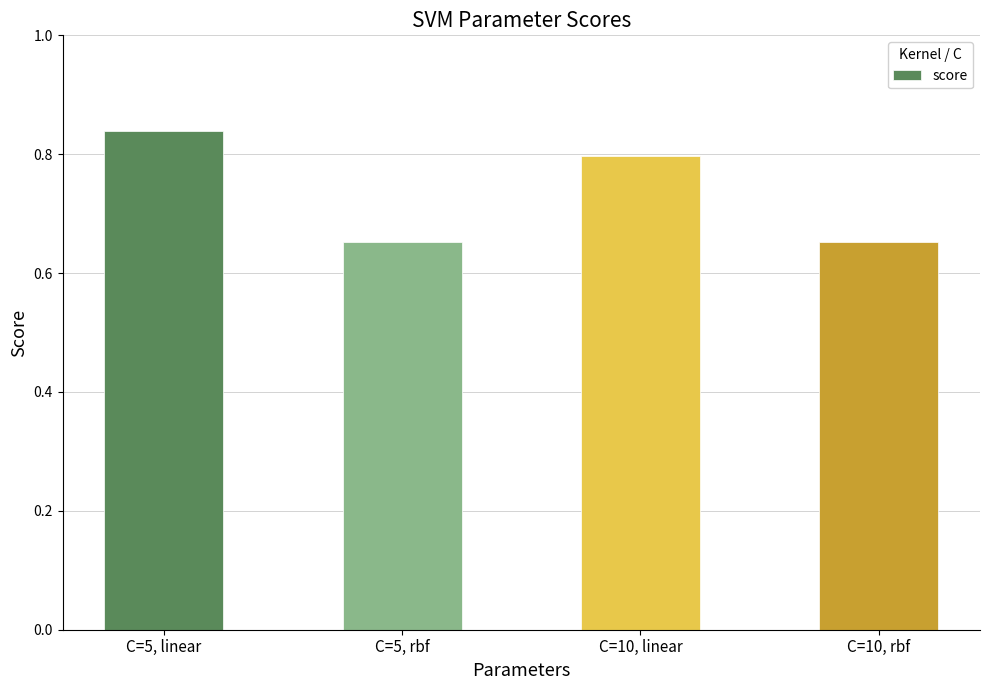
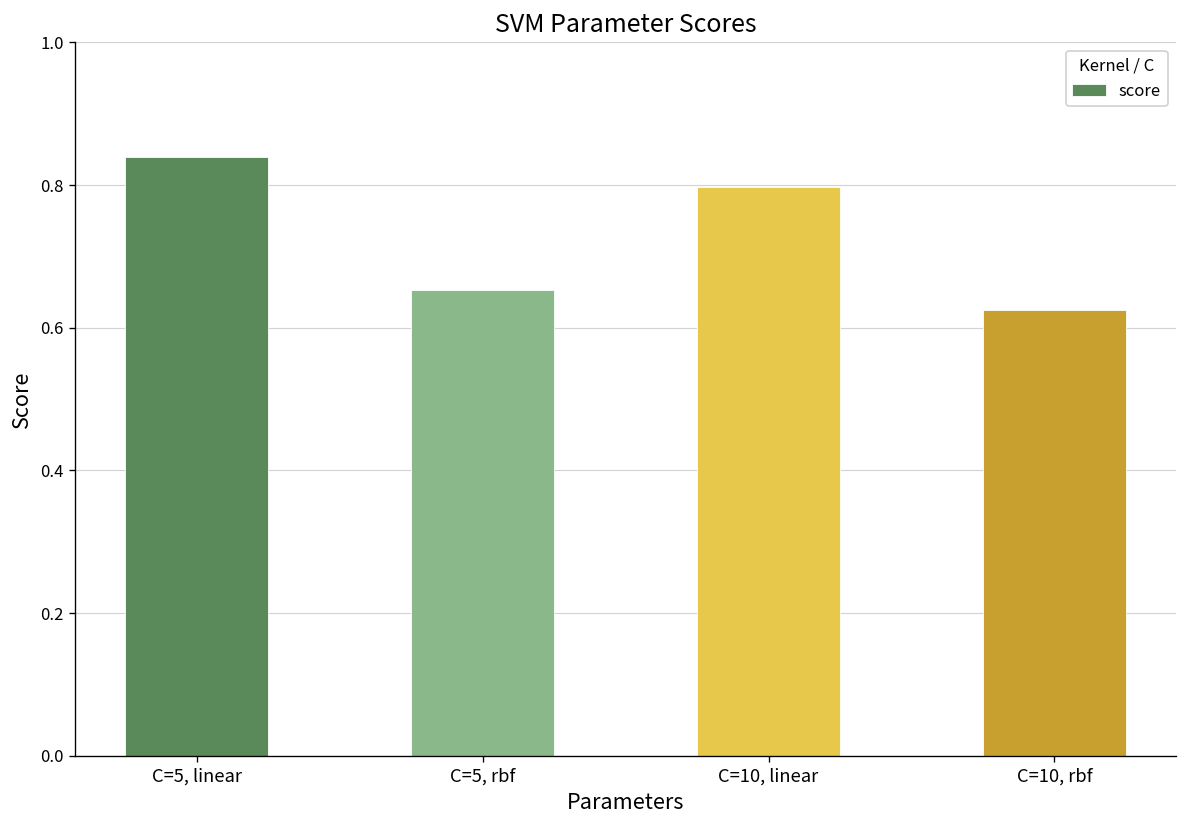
C=10, rbf: 0.65 -> 0.63
